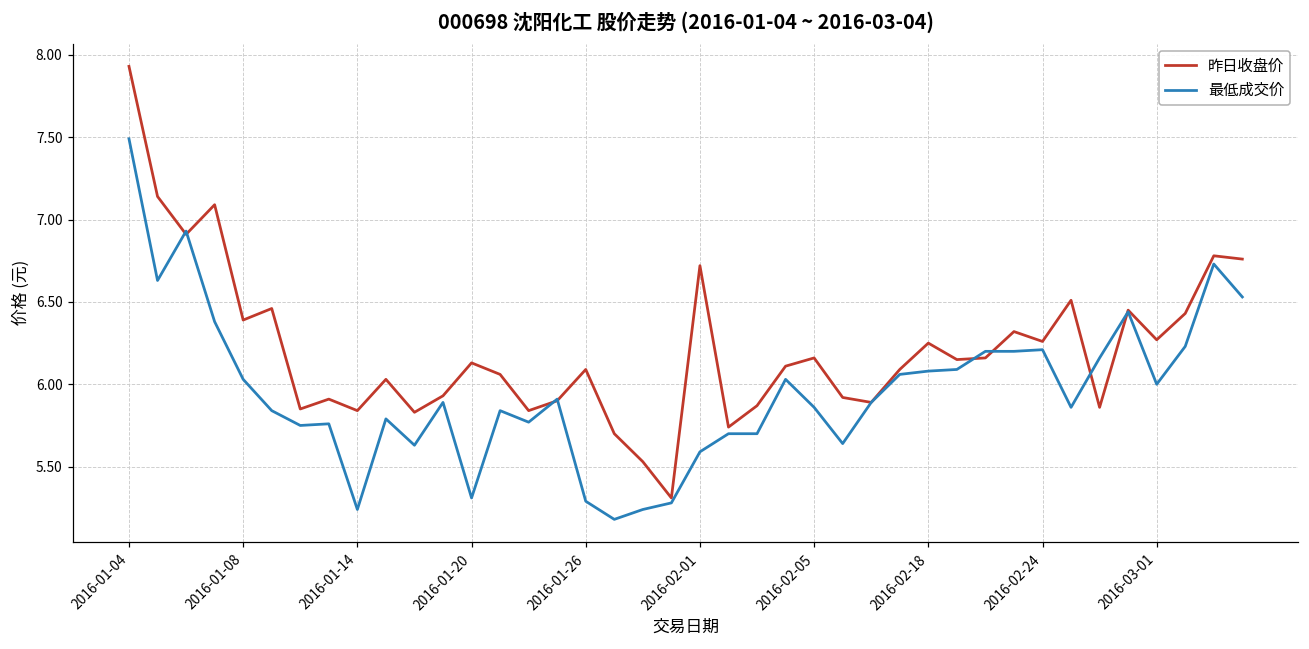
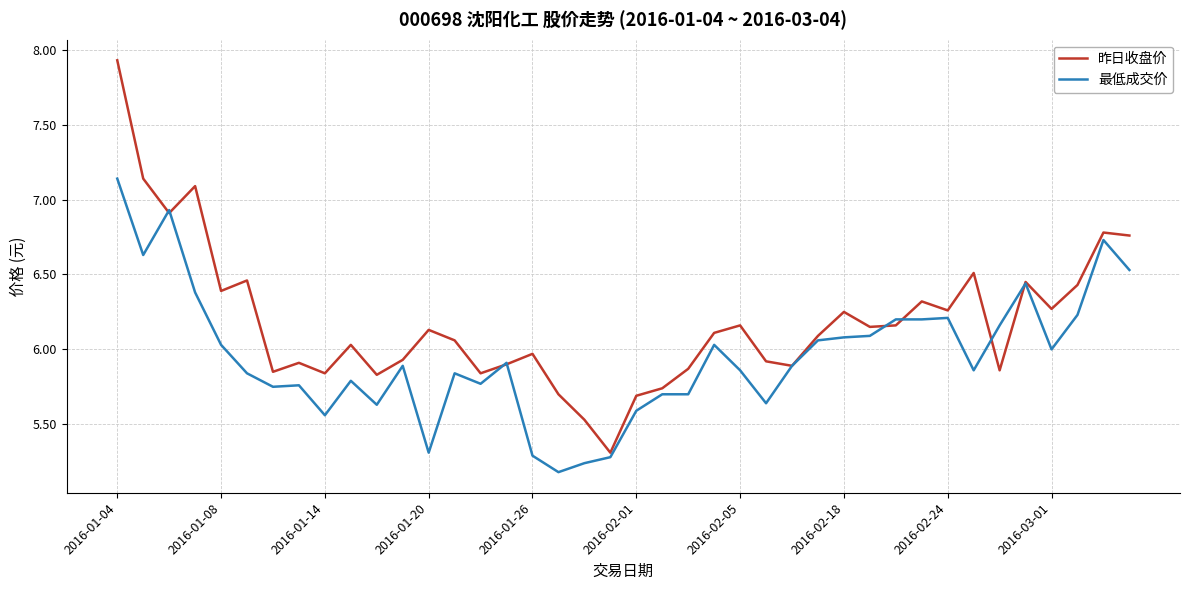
最低成交价, 2016-01-04: 7.49 -> 7.14
最低成交价, 2016-01-14: 5.24 -> 5.56
昨日收盘价, 2016-01-26: 6.09 -> 5.97
昨日收盘价, 2016-02-01: 6.72 -> 5.69
